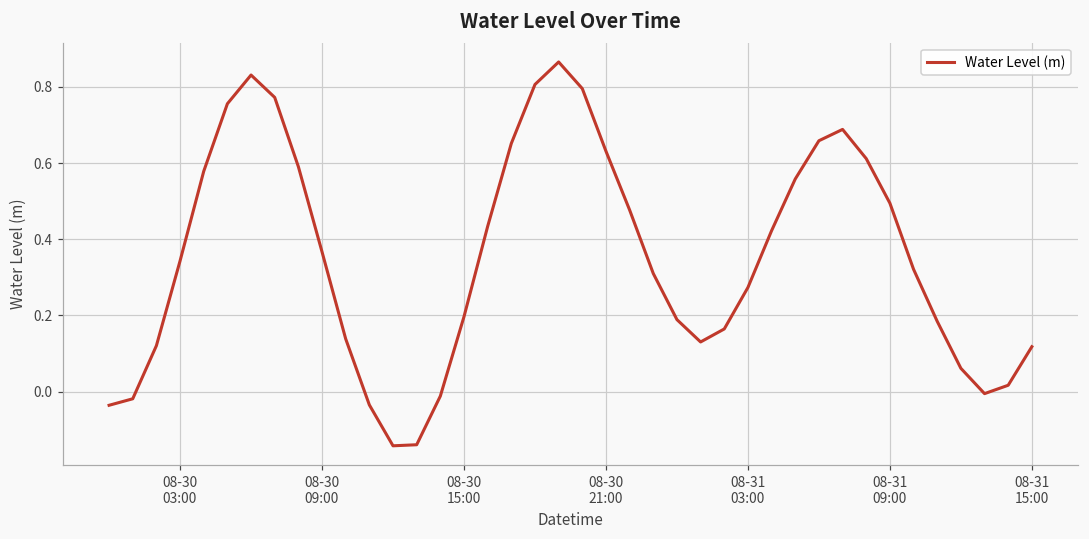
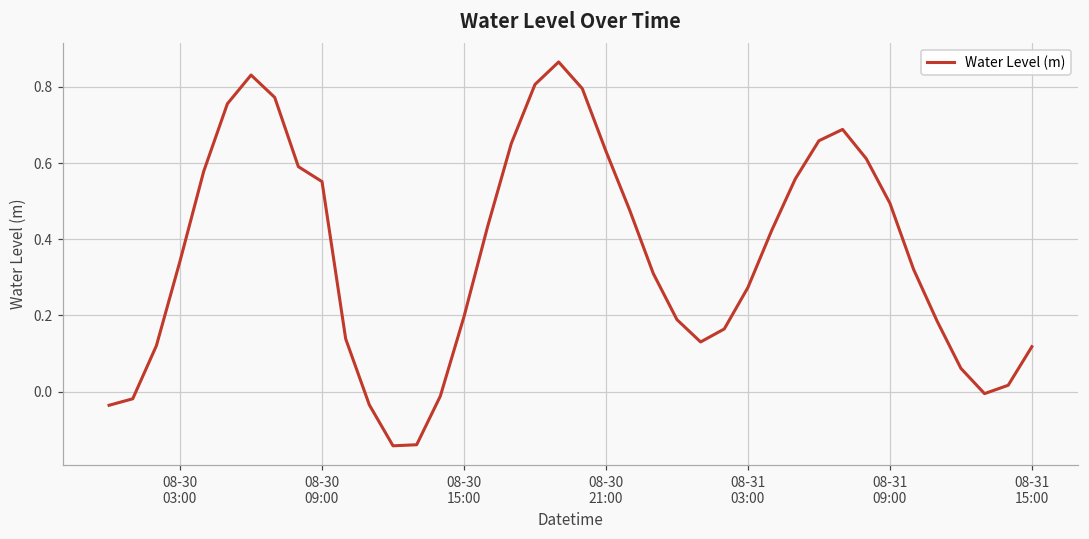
08-30 09:00: 0.37 -> 0.55
